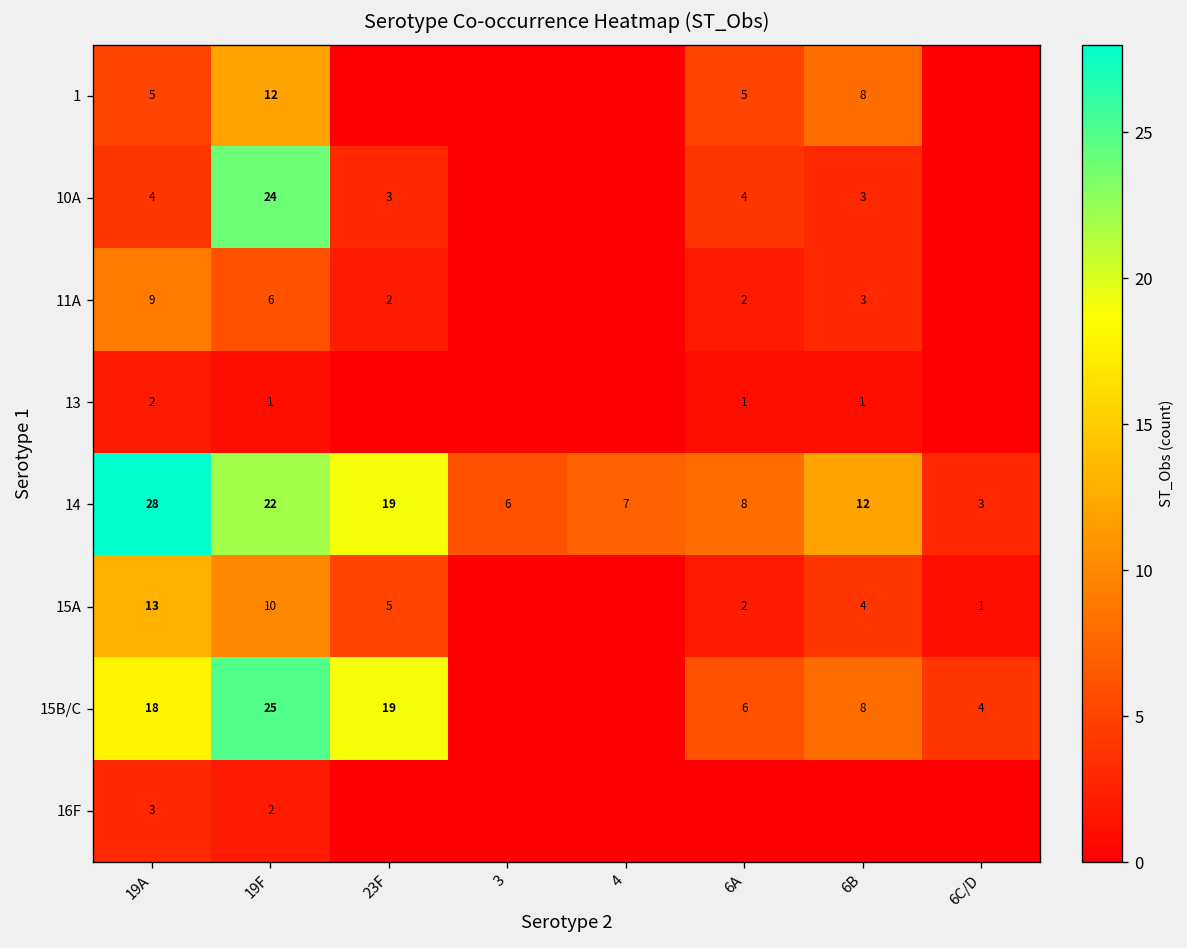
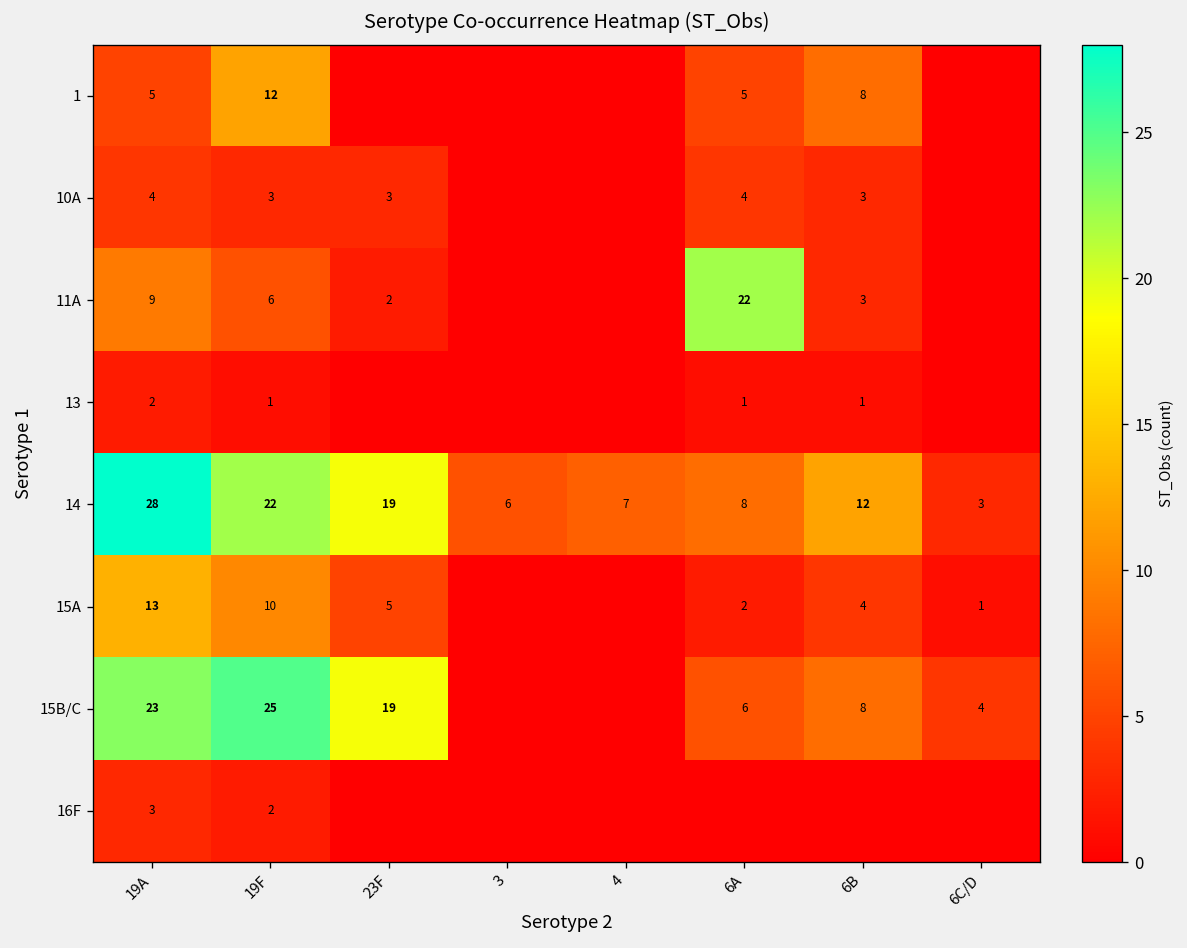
10A, 19F: 24 -> 3
11A, 6A: 2 -> 22
15B/C, 19A: 18 -> 23
